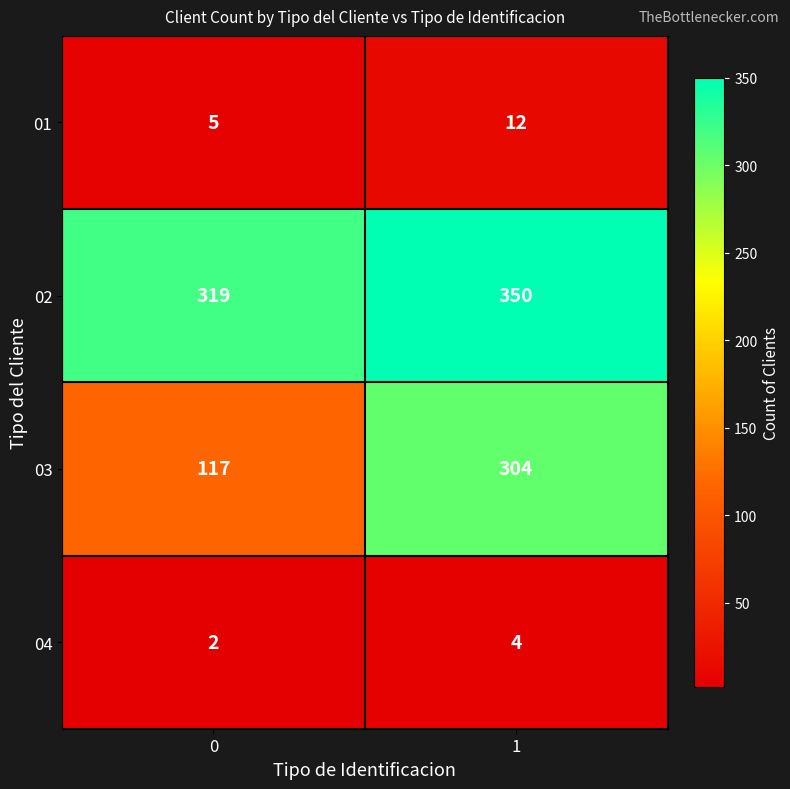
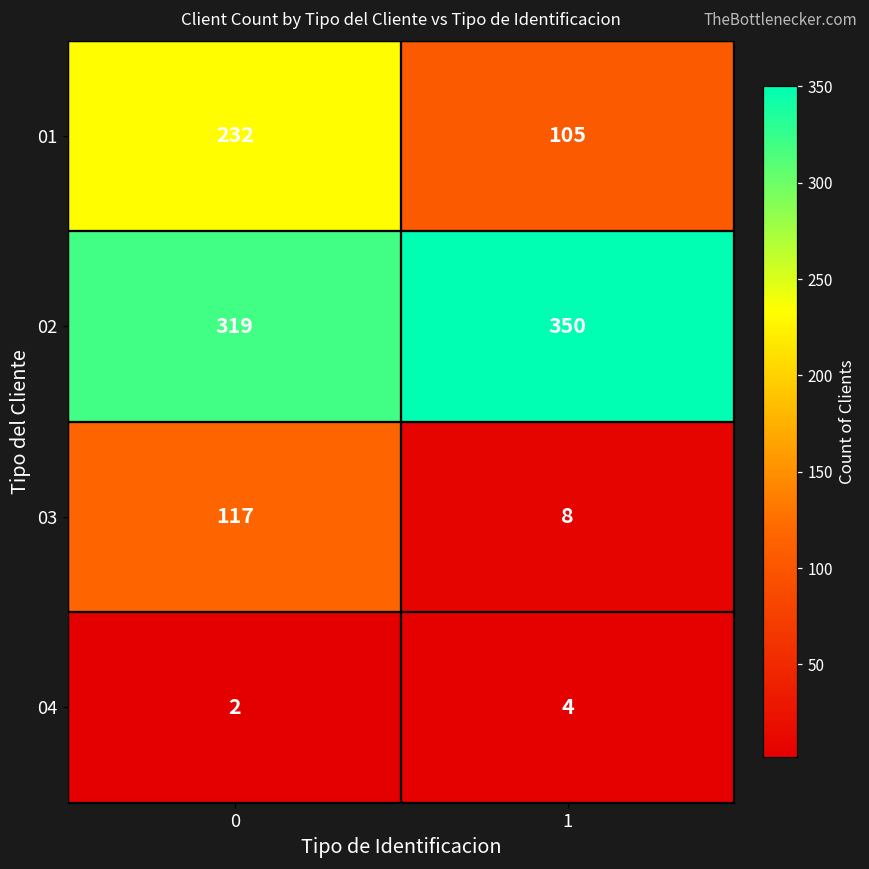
01, 0: 5 -> 232
01, 1: 12 -> 105
03, 1: 304 -> 8
